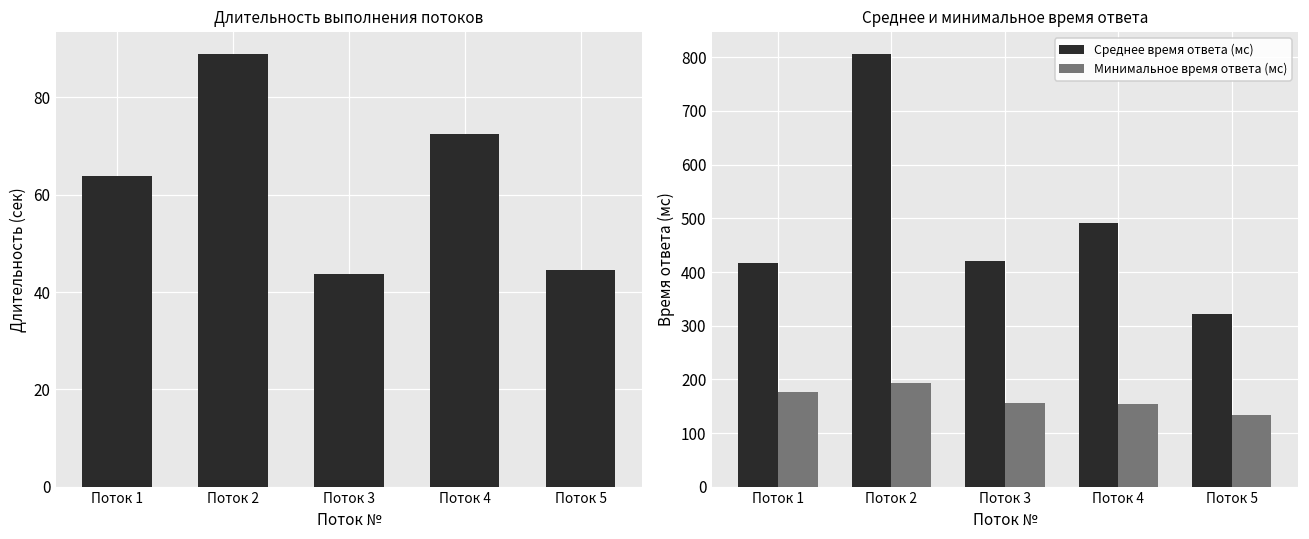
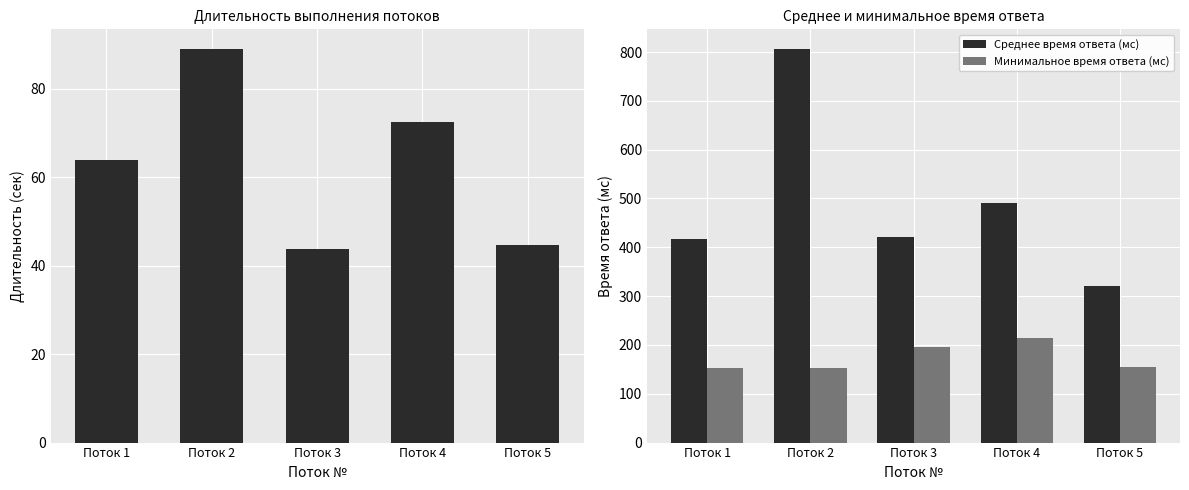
Среднее и минимальное время ответа, Минимальное время ответа (мс), Поток 1: 180 -> 150
Среднее и минимальное время ответа, Минимальное время ответа (мс), Поток 2: 190 -> 150
Среднее и минимальное время ответа, Минимальное время ответа (мс), Поток 3: 160 -> 200
Среднее и минимальное время ответа, Минимальное время ответа (мс), Поток 4: 160 -> 210
Среднее и минимальное время ответа, Минимальное время ответа (мс), Поток 5: 130 -> 160
